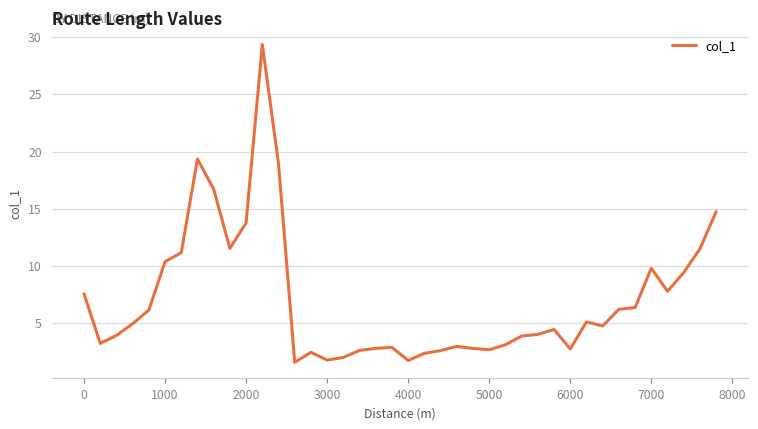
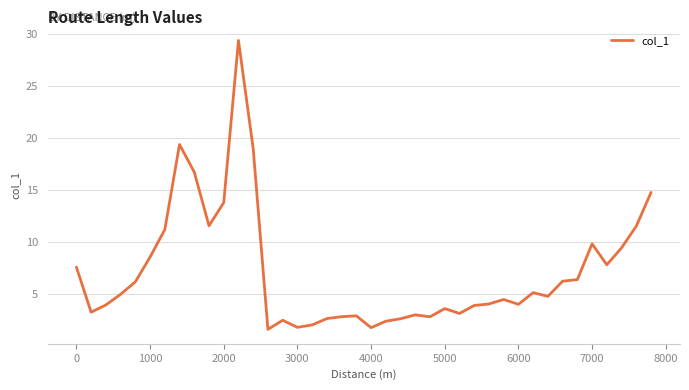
1000: 10.4 -> 8.5
5000: 2.7 -> 3.6
6000: 2.8 -> 4.0
